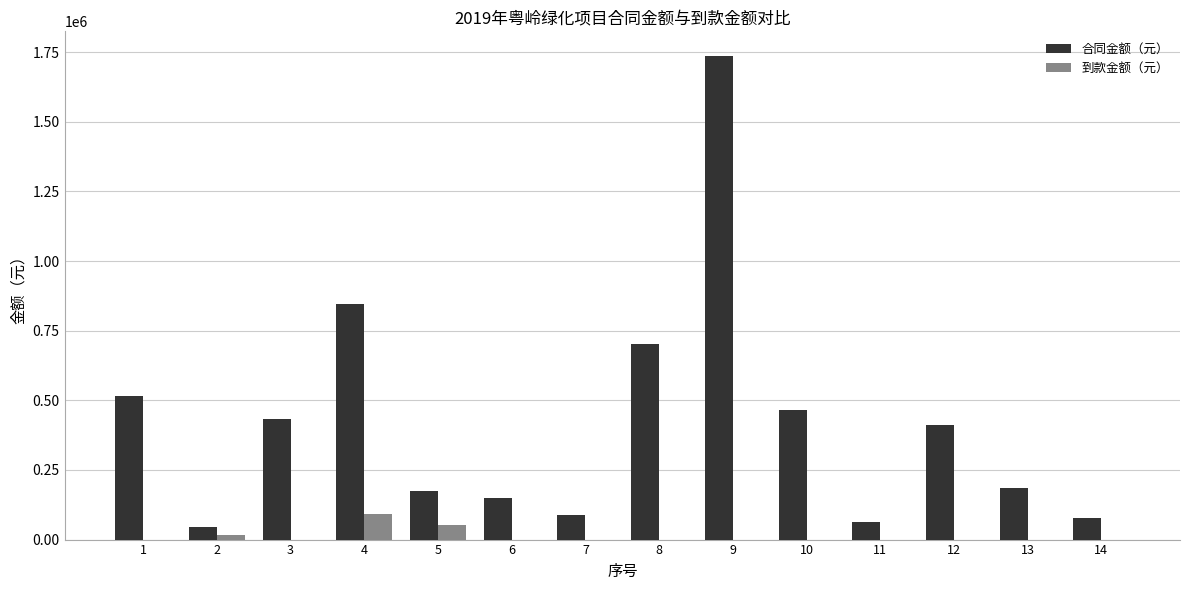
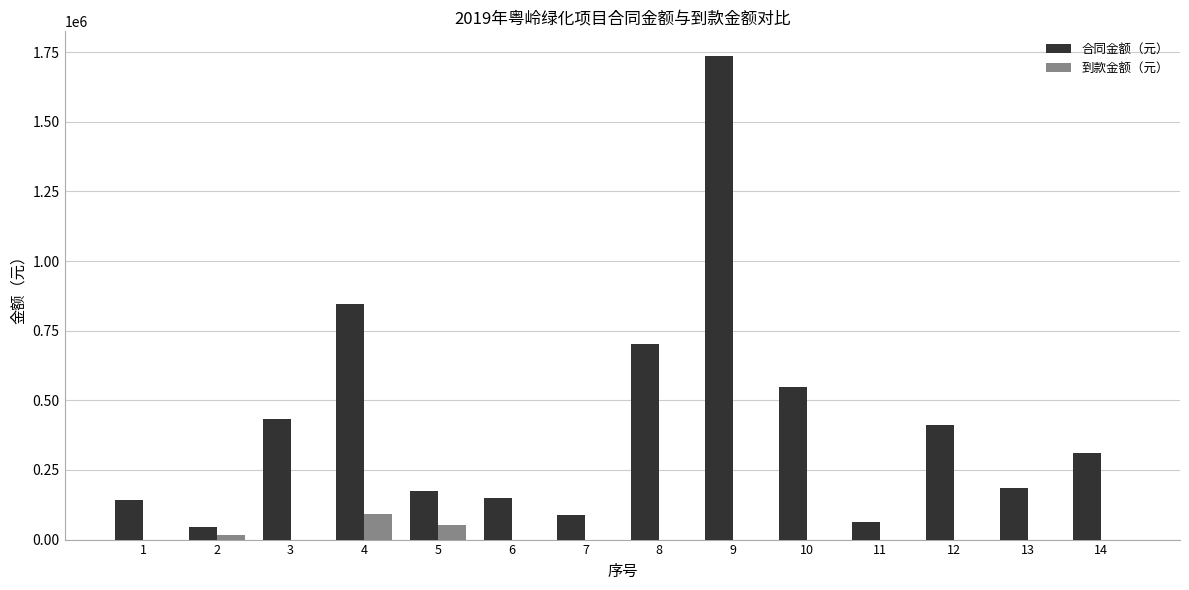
合同金额（元）, 1: 520000 -> 140000
合同金额（元）, 10: 460000 -> 550000
合同金额（元）, 14: 80000 -> 310000
